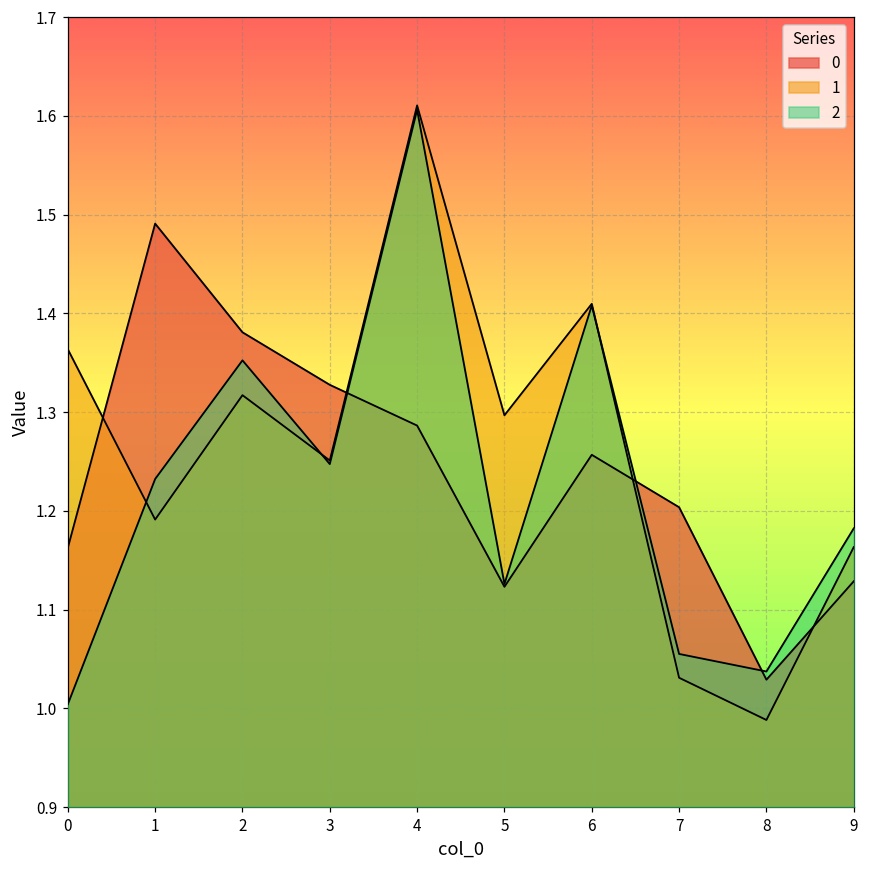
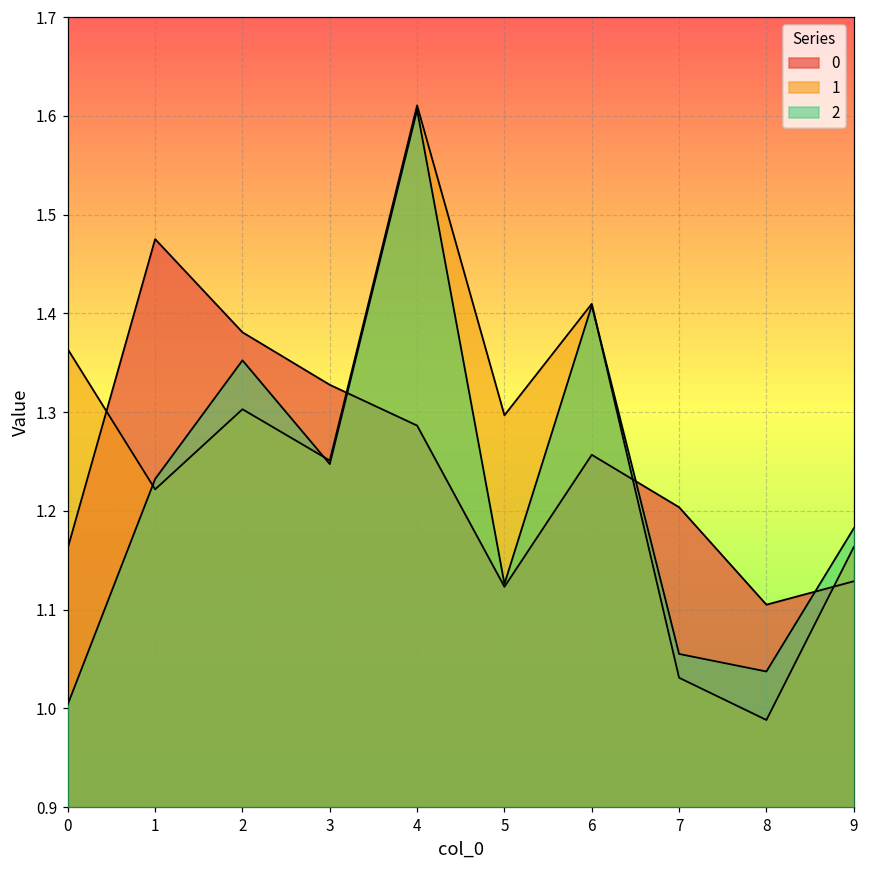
0, 1: 1.49 -> 1.48
1, 1: 1.19 -> 1.22
1, 2: 1.32 -> 1.30
0, 8: 1.03 -> 1.10
